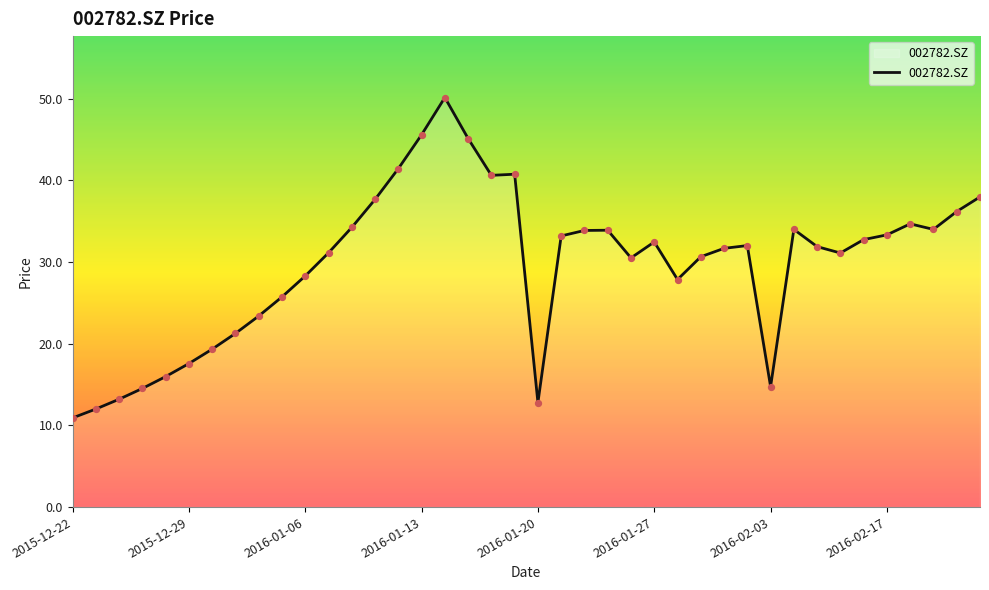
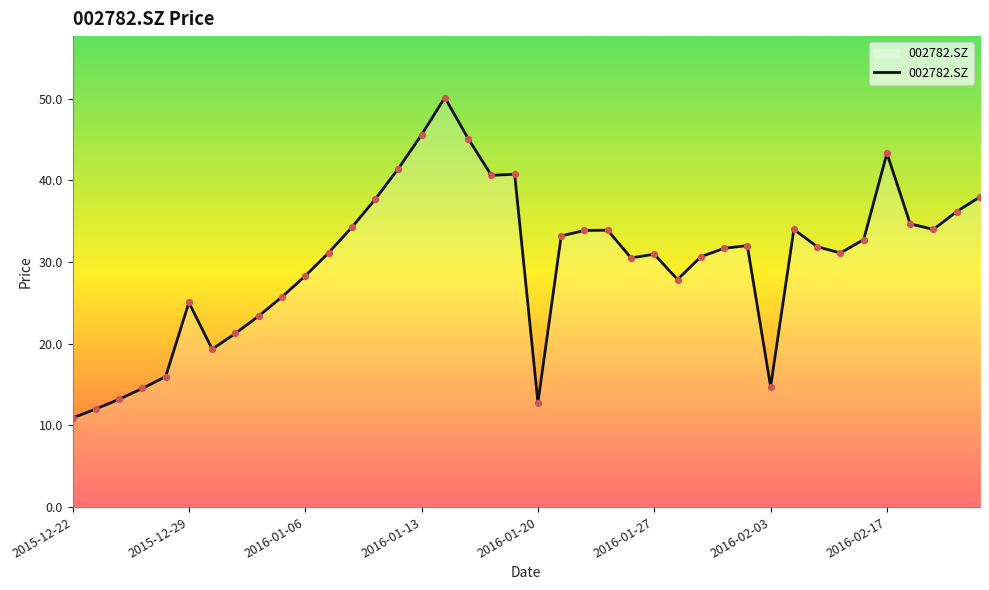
2015-12-29: 18 -> 25
2016-01-27: 32 -> 31
2016-02-17: 33 -> 43
